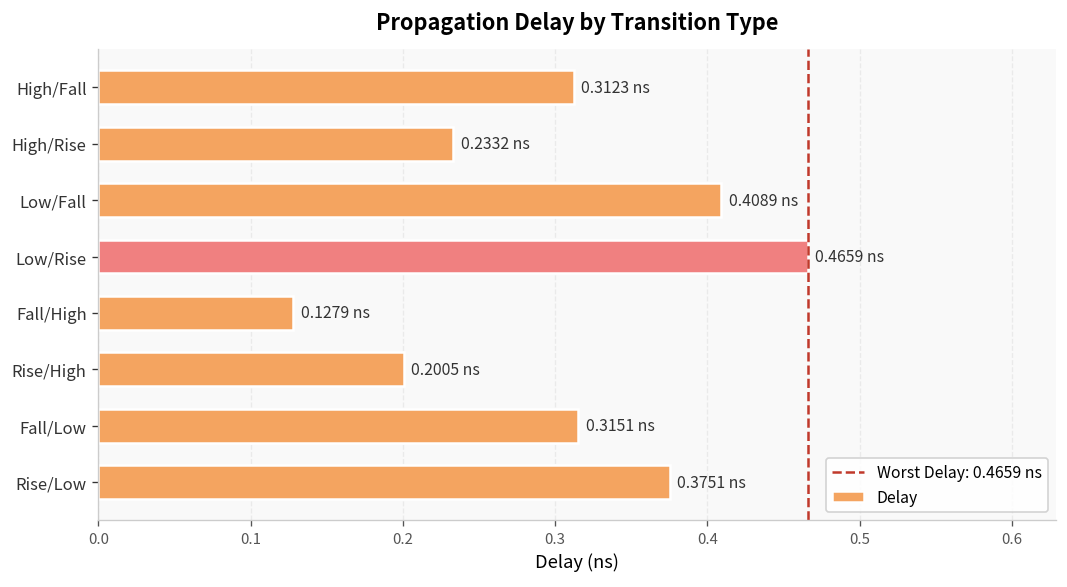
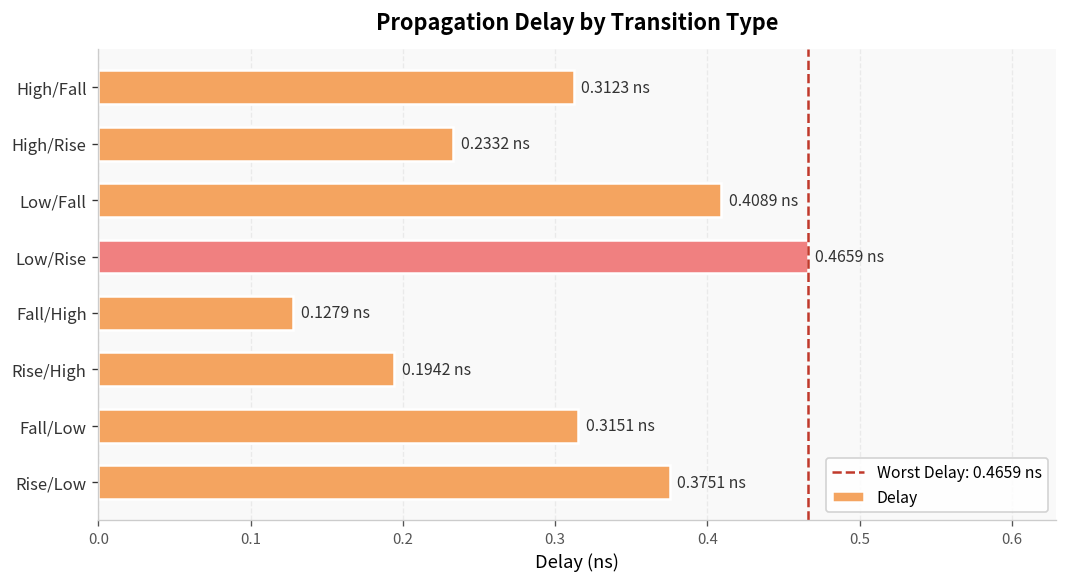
Rise/High: 0.2005 -> 0.1942
